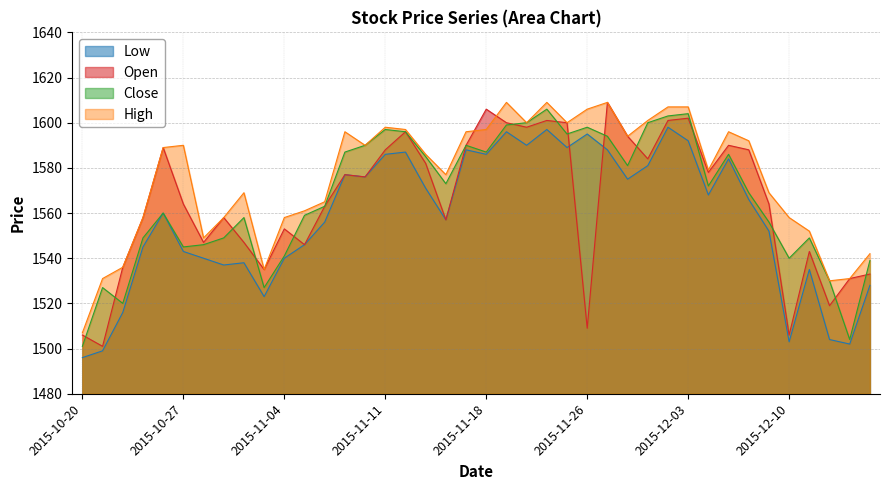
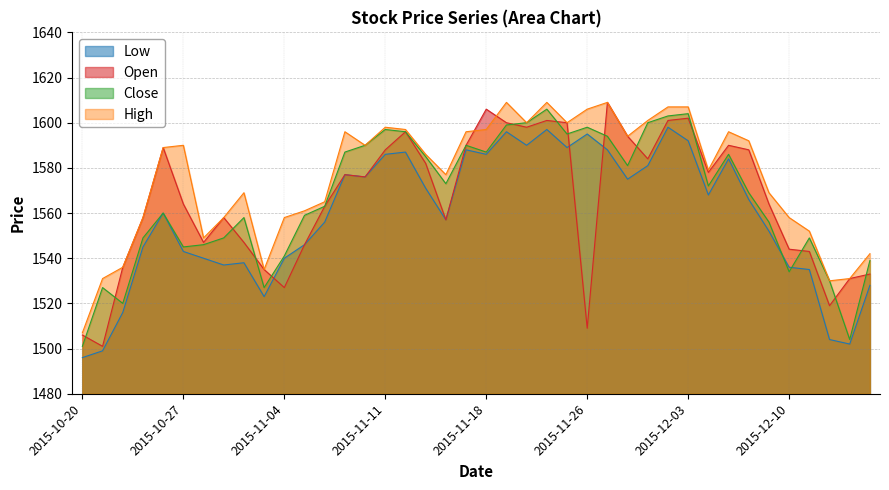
Open, 2015-11-04: 1553 -> 1527
Low, 2015-12-10: 1503 -> 1536
Open, 2015-12-10: 1506 -> 1544
Close, 2015-12-10: 1540 -> 1534
